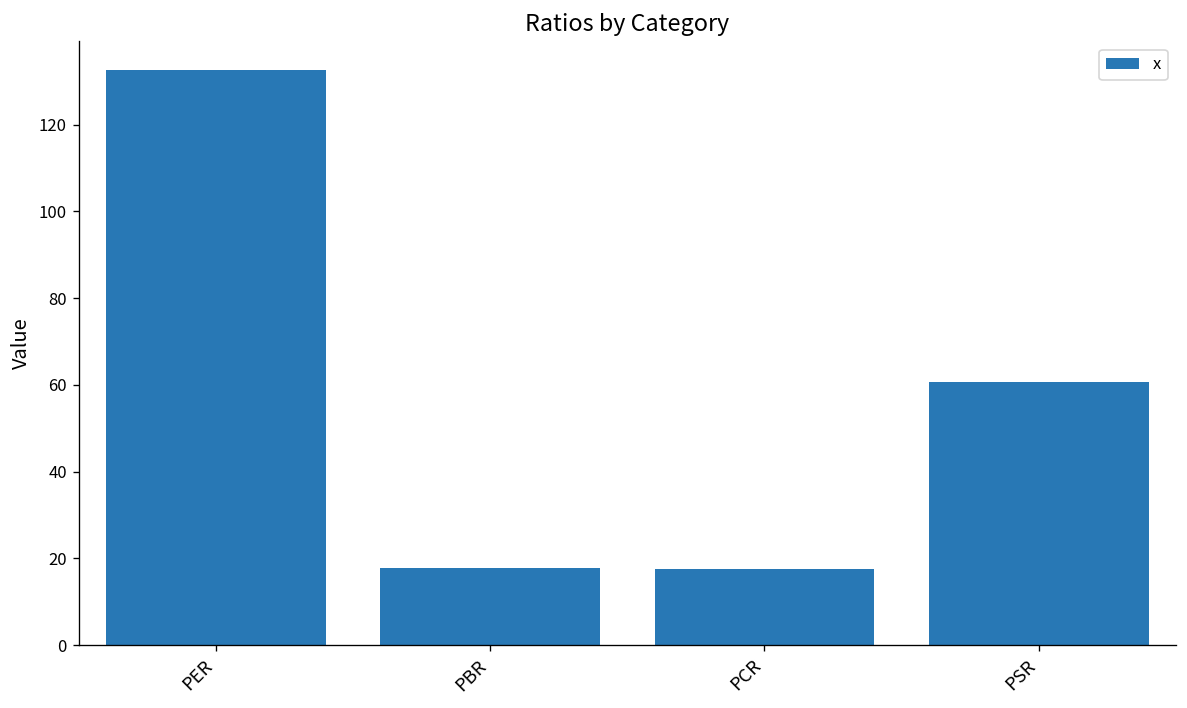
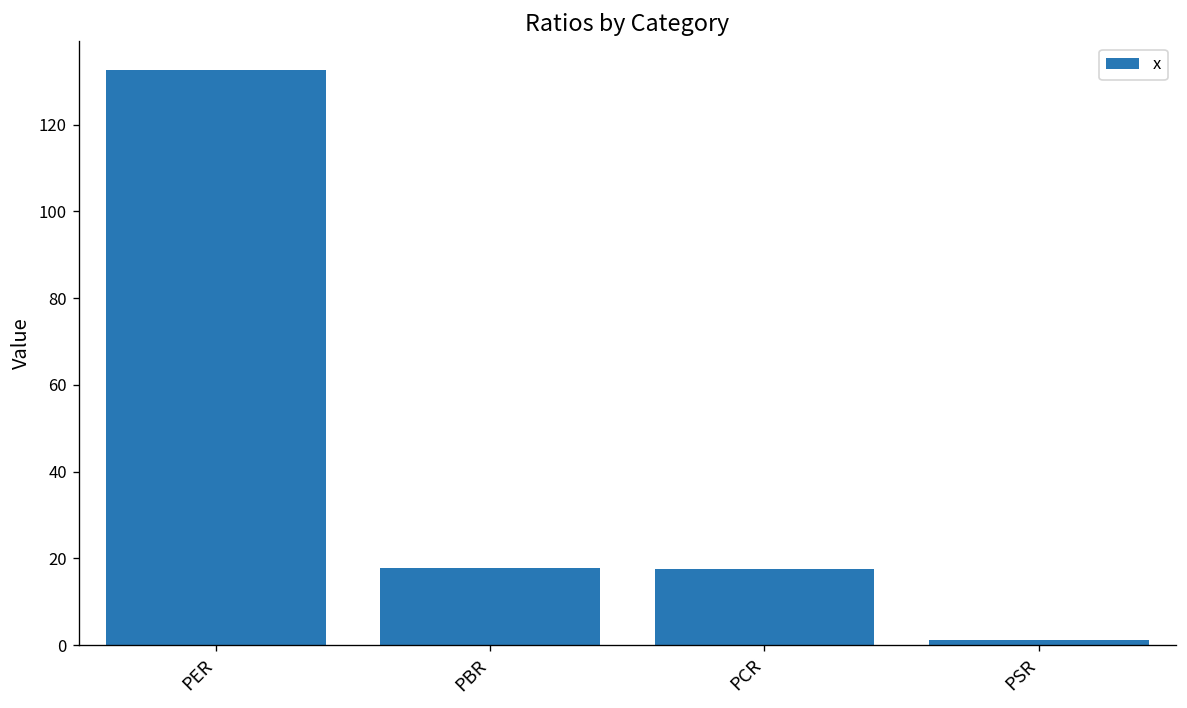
PSR: 61 -> 1
